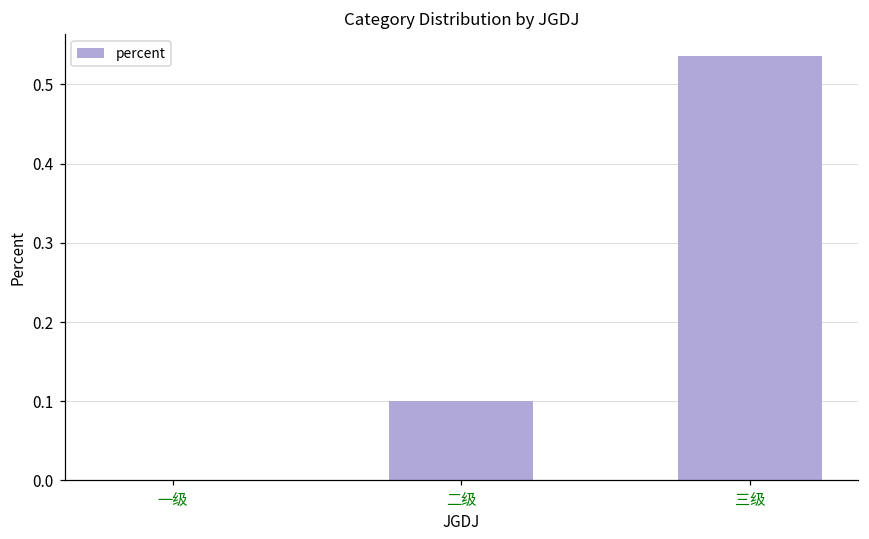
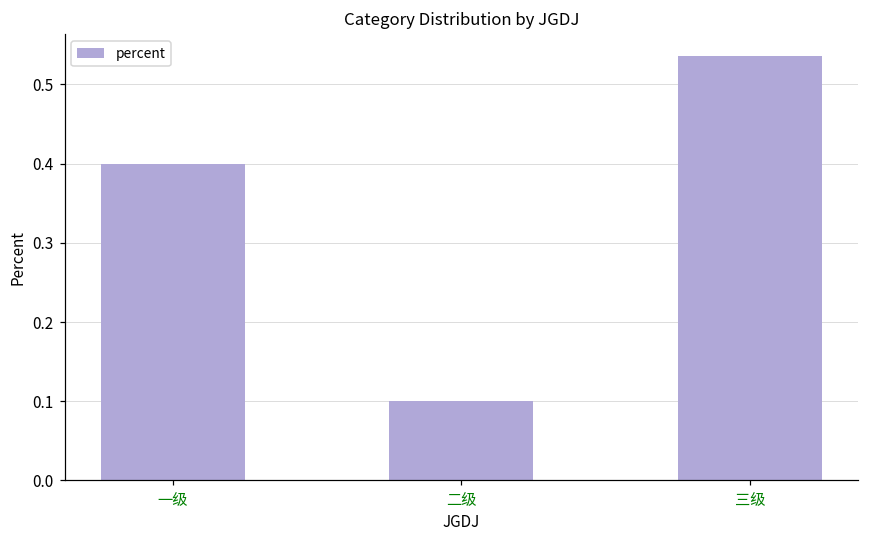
一级: 0.0 -> 0.4
